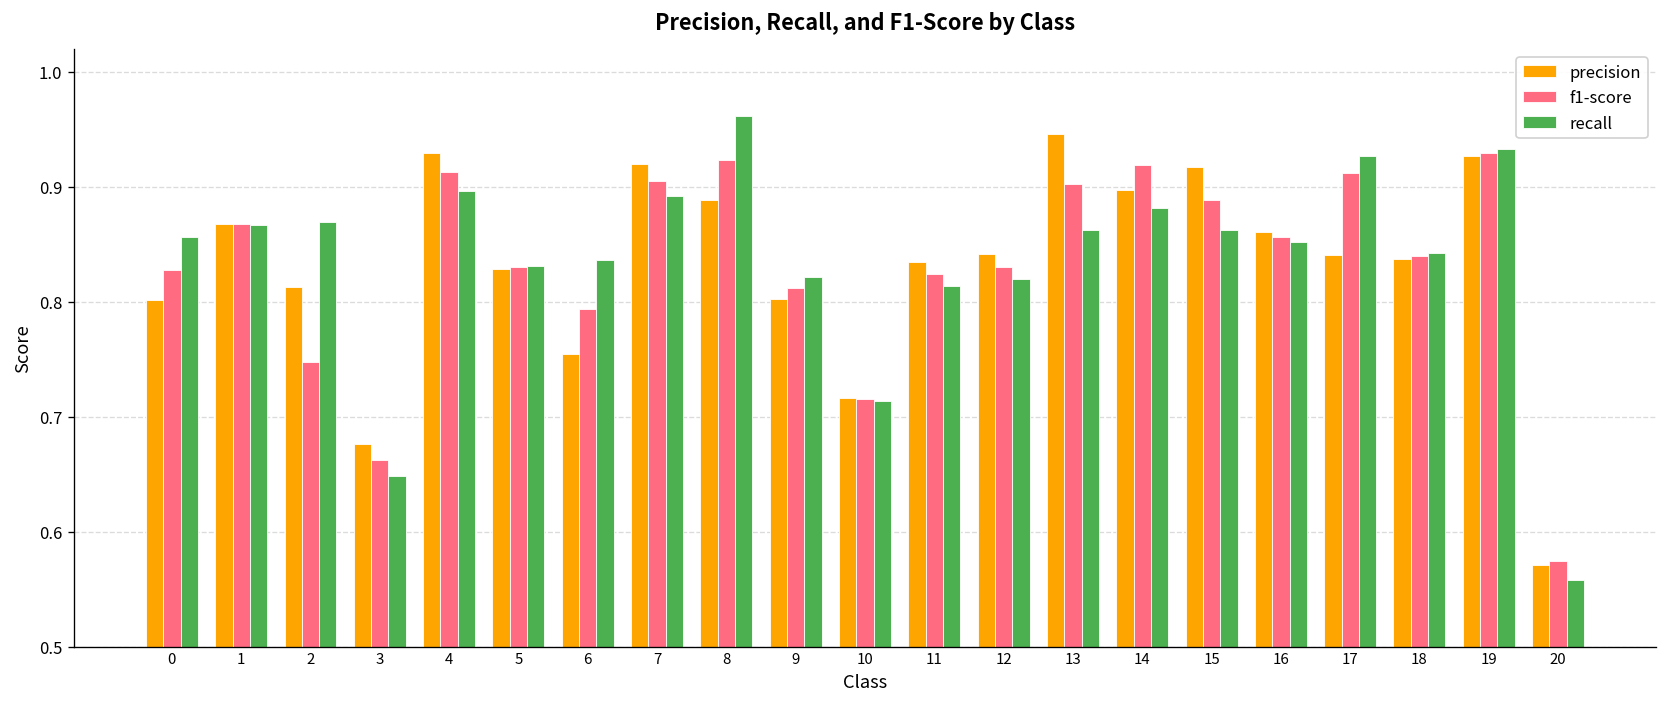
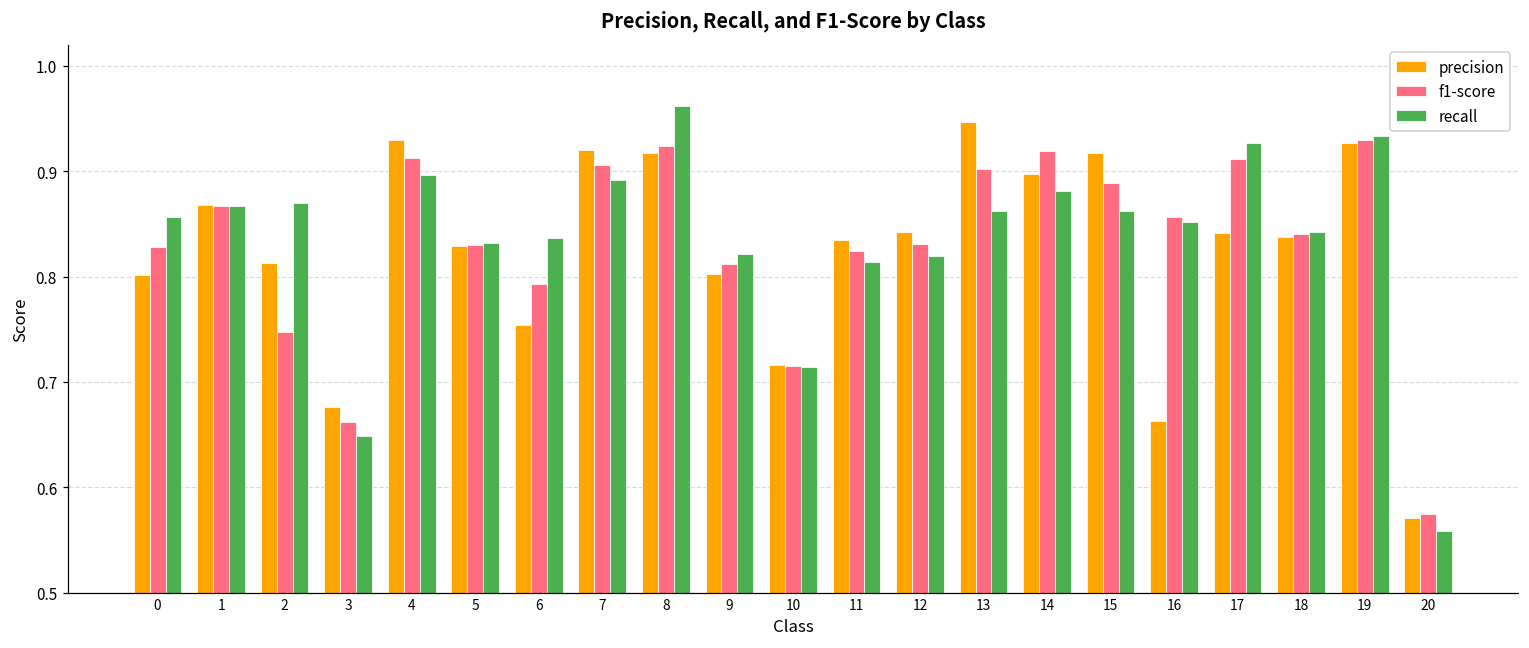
precision, 8: 0.89 -> 0.92
precision, 16: 0.86 -> 0.66
